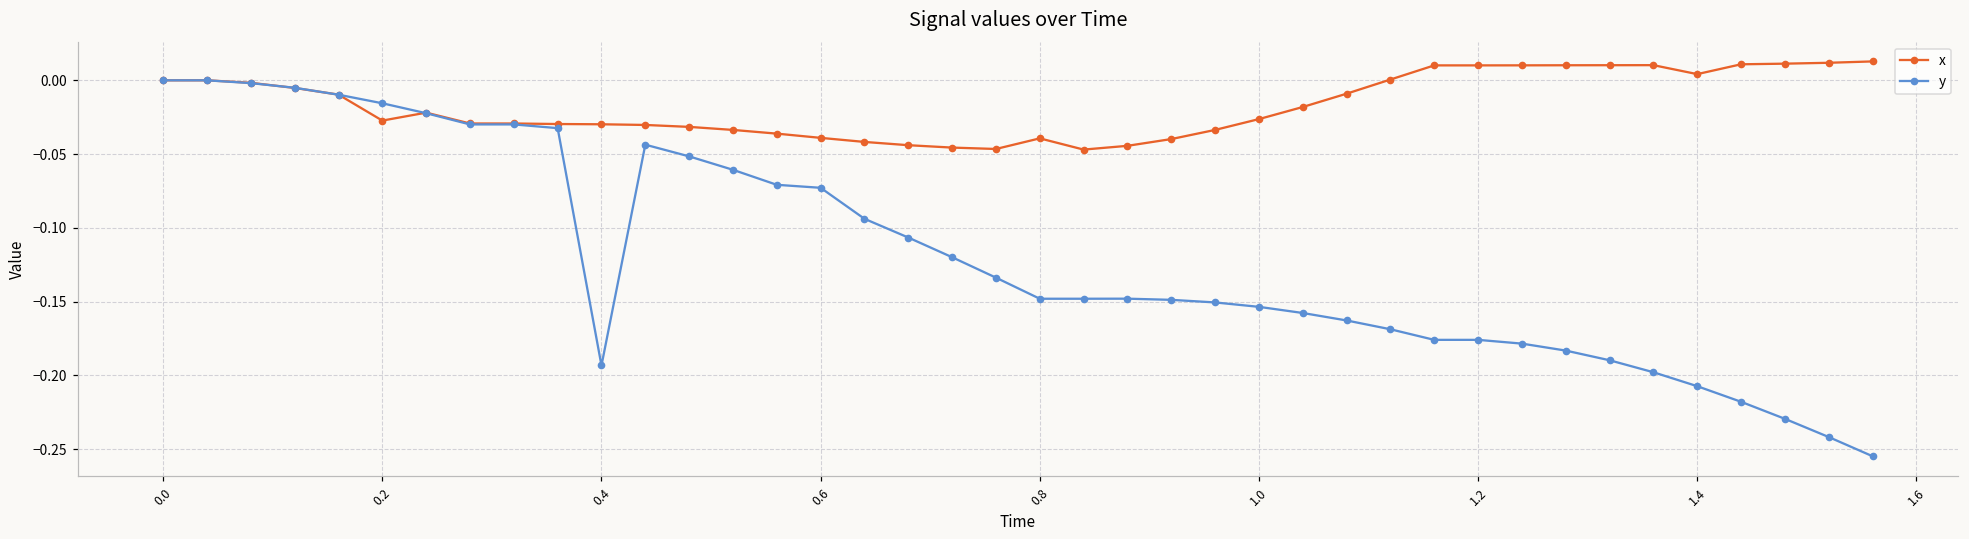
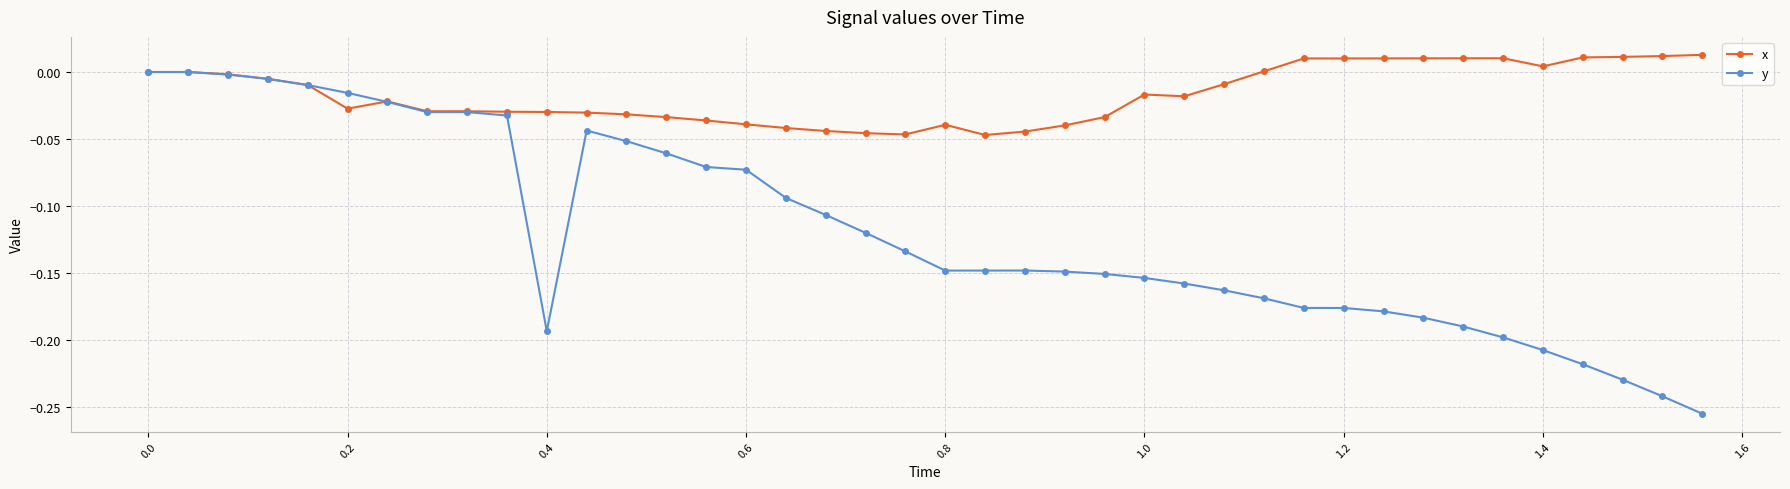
x, 1.0: -0.026 -> -0.017
